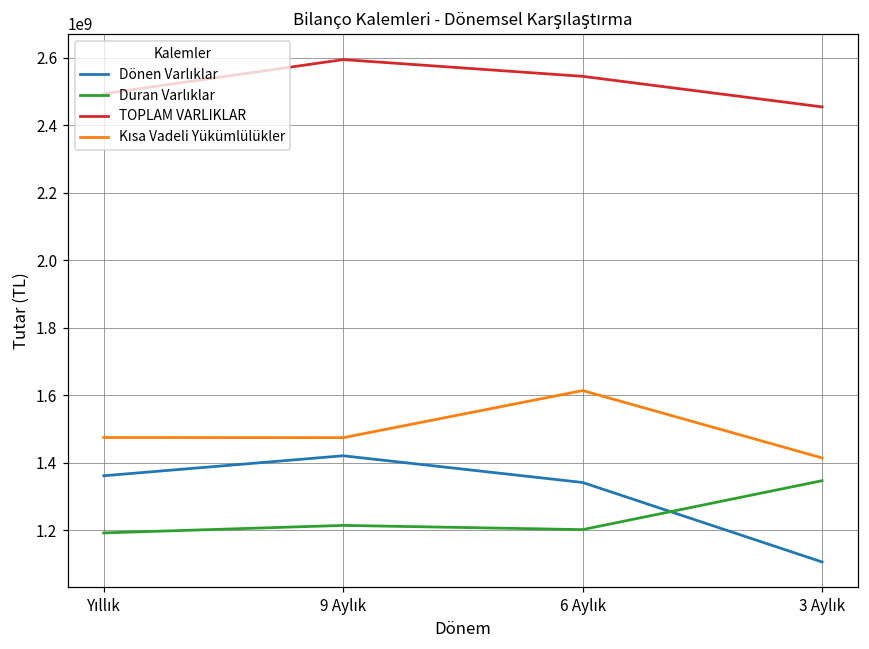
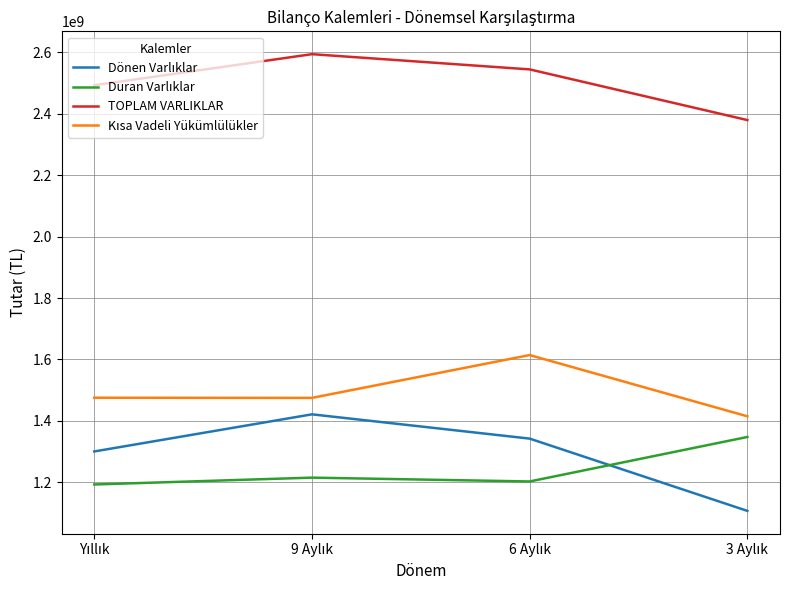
Dönen Varlıklar, Yıllık: 1360000000 -> 1300000000
TOPLAM VARLIKLAR, 3 Aylık: 2450000000 -> 2380000000
